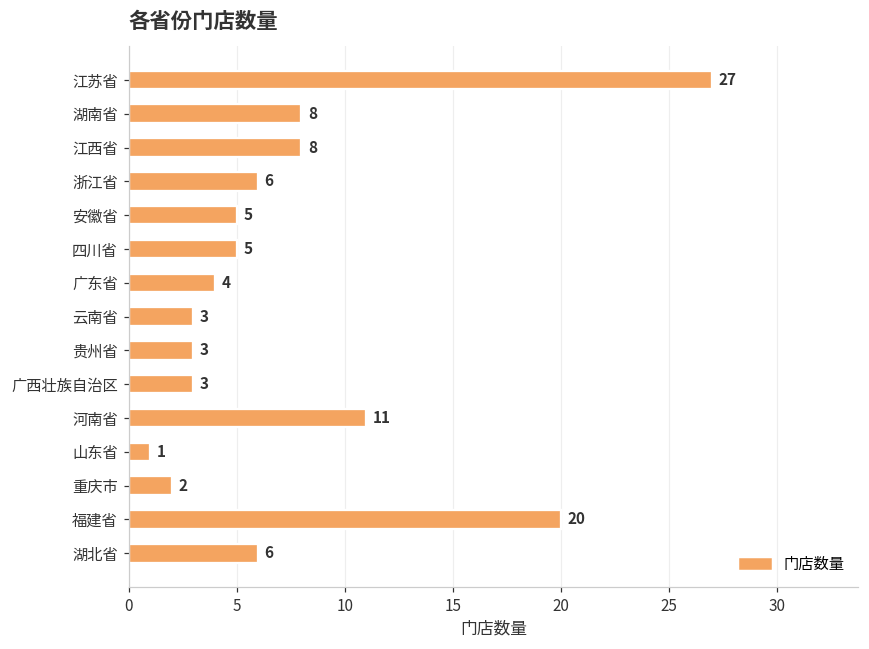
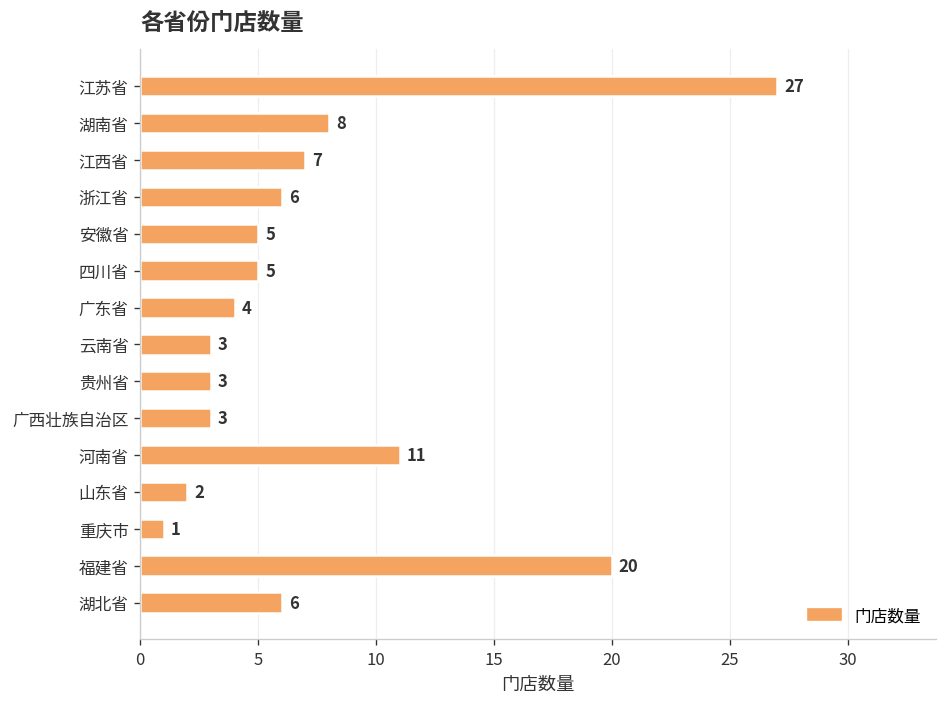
江西省: 8 -> 7
山东省: 1 -> 2
重庆市: 2 -> 1
